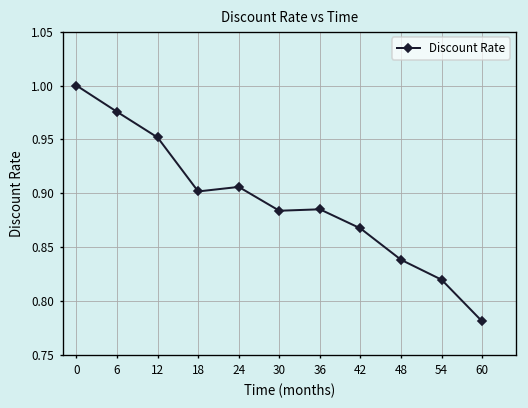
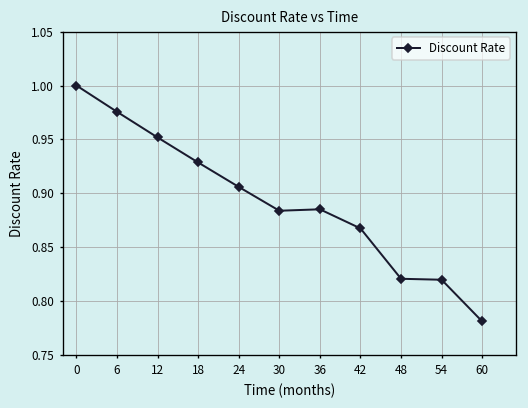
18: 0.90 -> 0.93
48: 0.84 -> 0.82
